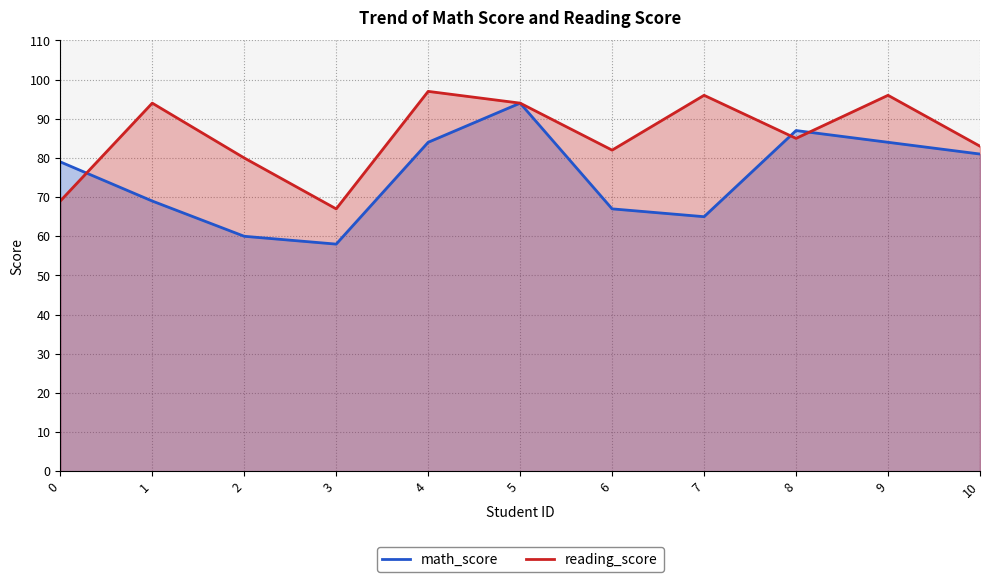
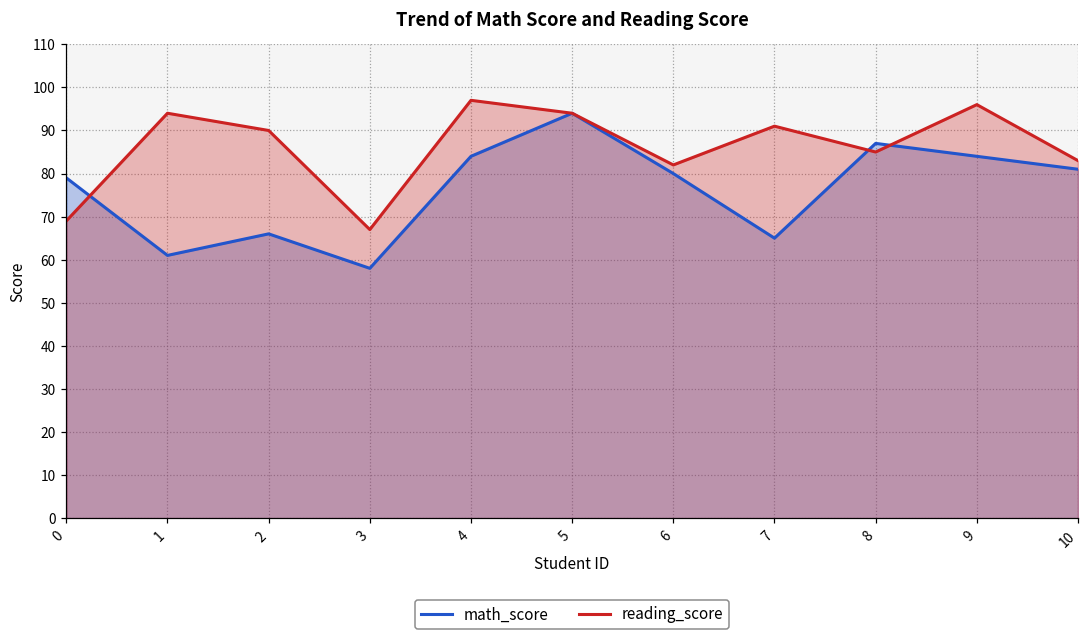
math_score, 1: 69 -> 61
math_score, 2: 60 -> 66
reading_score, 2: 80 -> 90
math_score, 6: 67 -> 80
reading_score, 7: 96 -> 91
